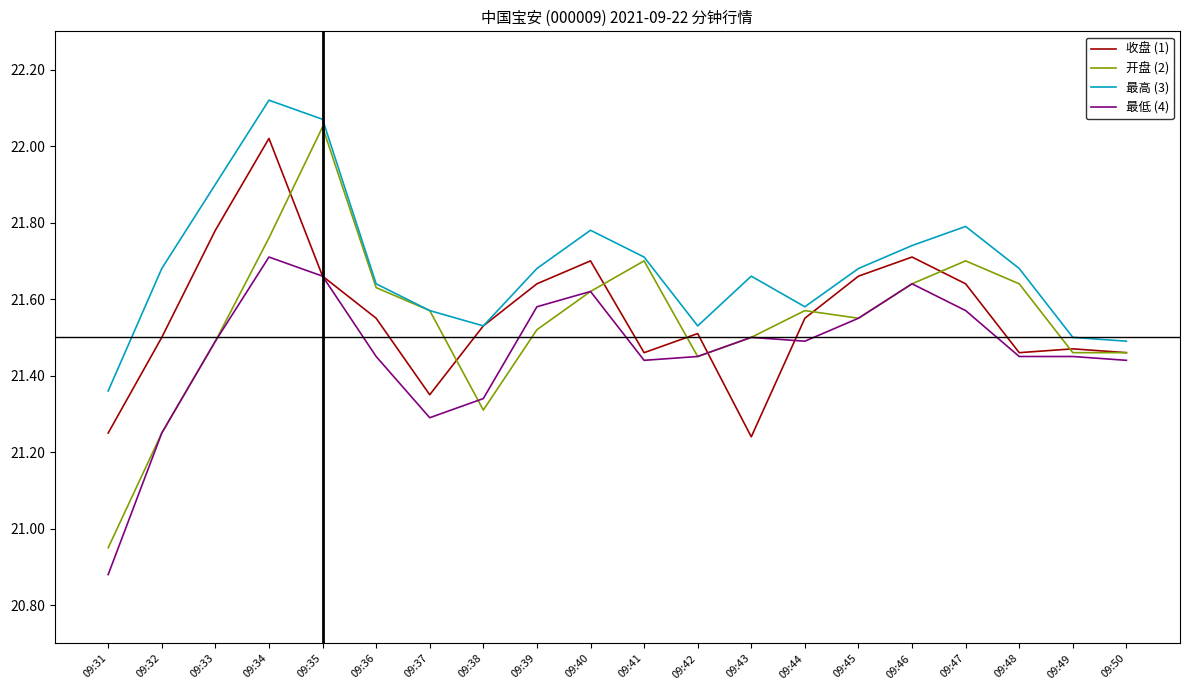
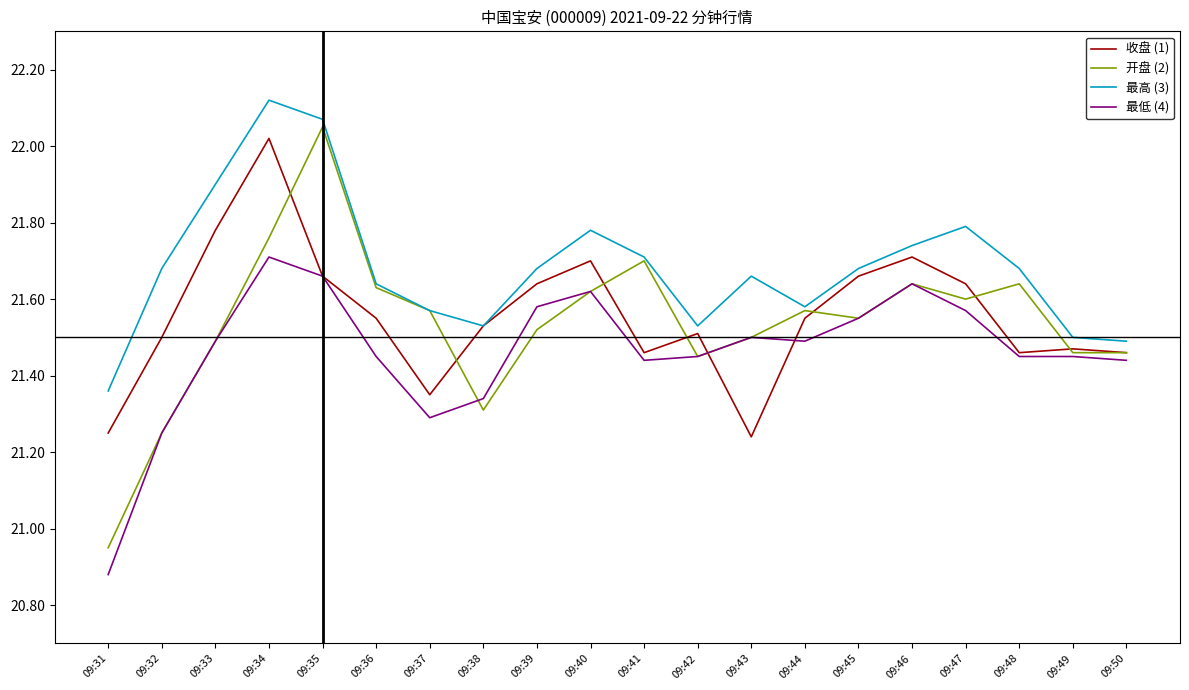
开盘 (2), 09:47: 21.7 -> 21.6
